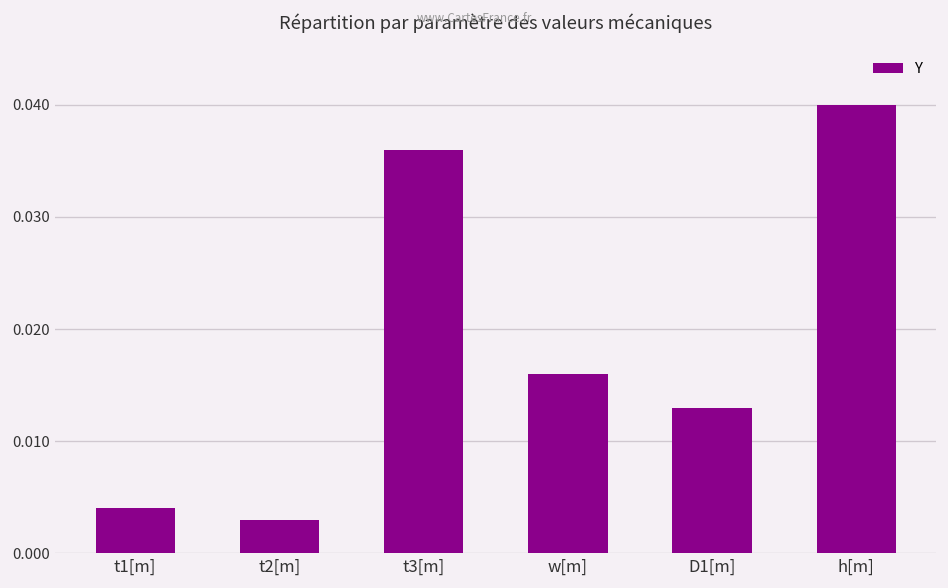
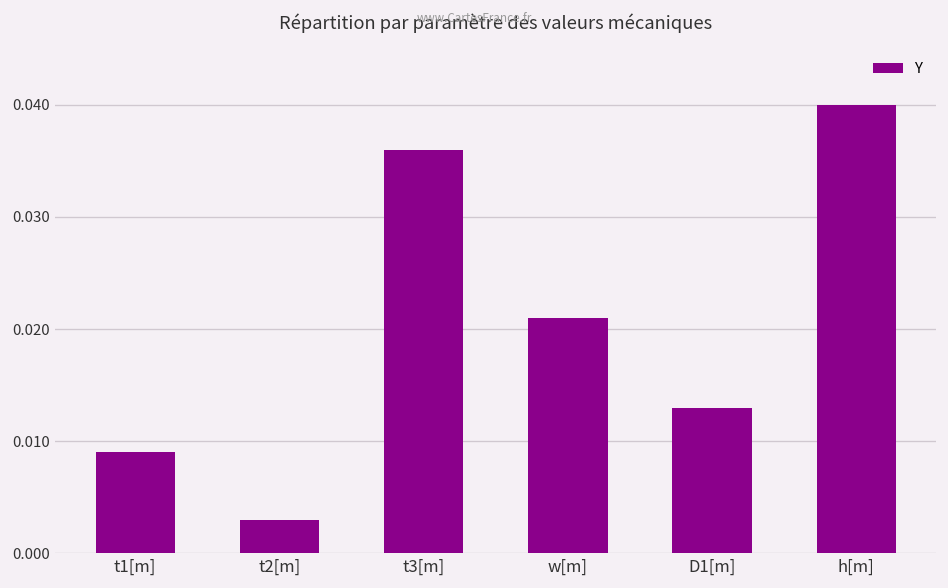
t1[m]: 0.004 -> 0.009
w[m]: 0.016 -> 0.021
